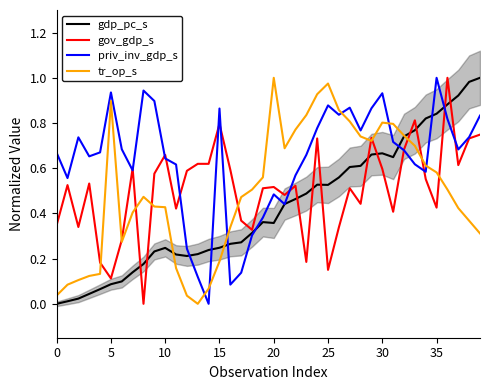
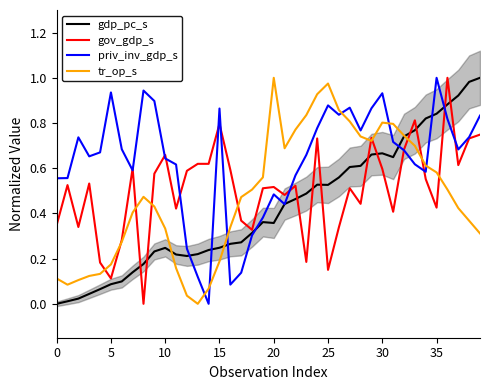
priv_inv_gdp_s, 0: 0.67 -> 0.56
tr_op_s, 0: 0.04 -> 0.11
tr_op_s, 5: 0.90 -> 0.17
tr_op_s, 10: 0.43 -> 0.33
